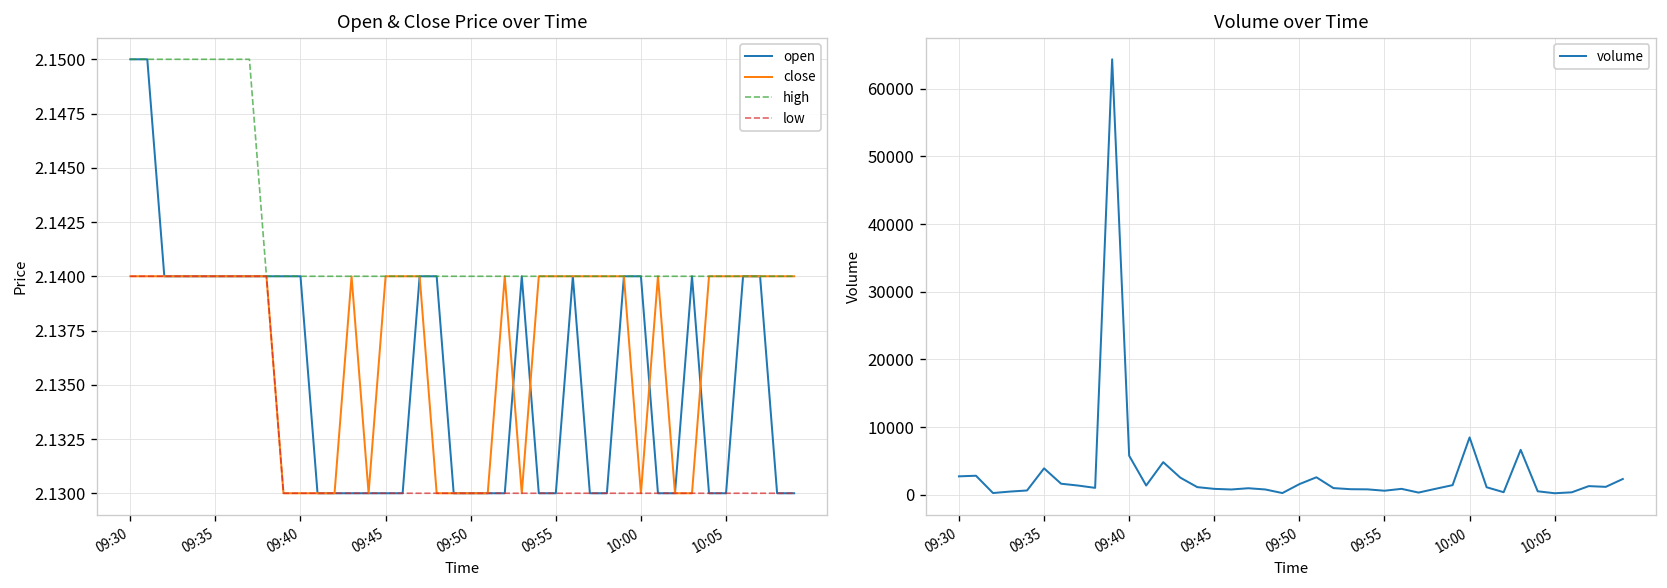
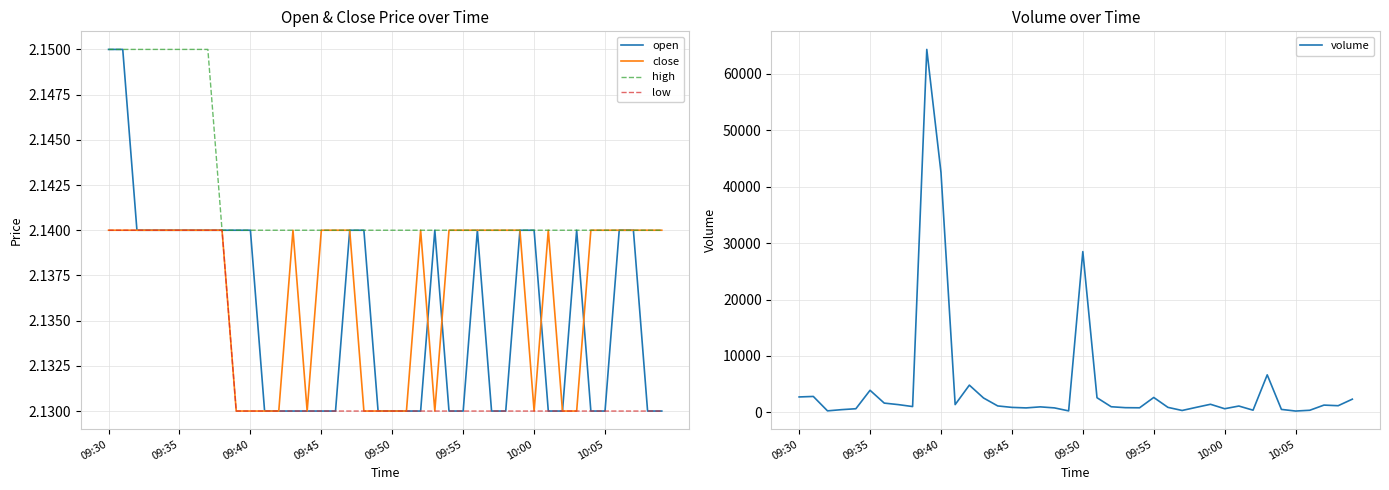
Volume over Time, 09:40: 6000 -> 43000
Volume over Time, 09:50: 2000 -> 29000
Volume over Time, 09:55: 1000 -> 3000
Volume over Time, 10:00: 8000 -> 1000
